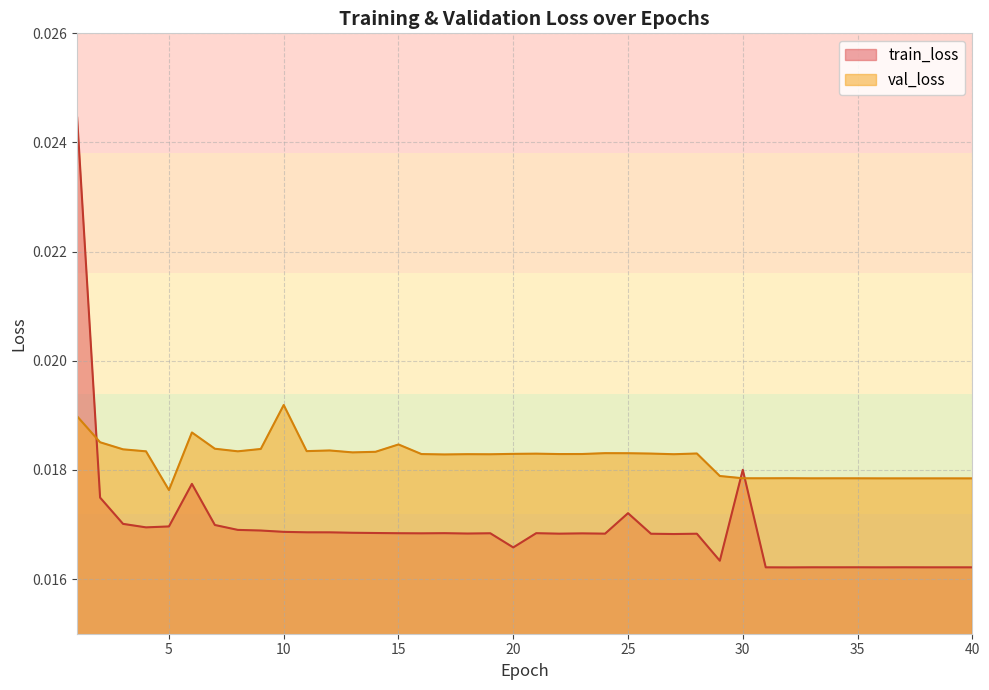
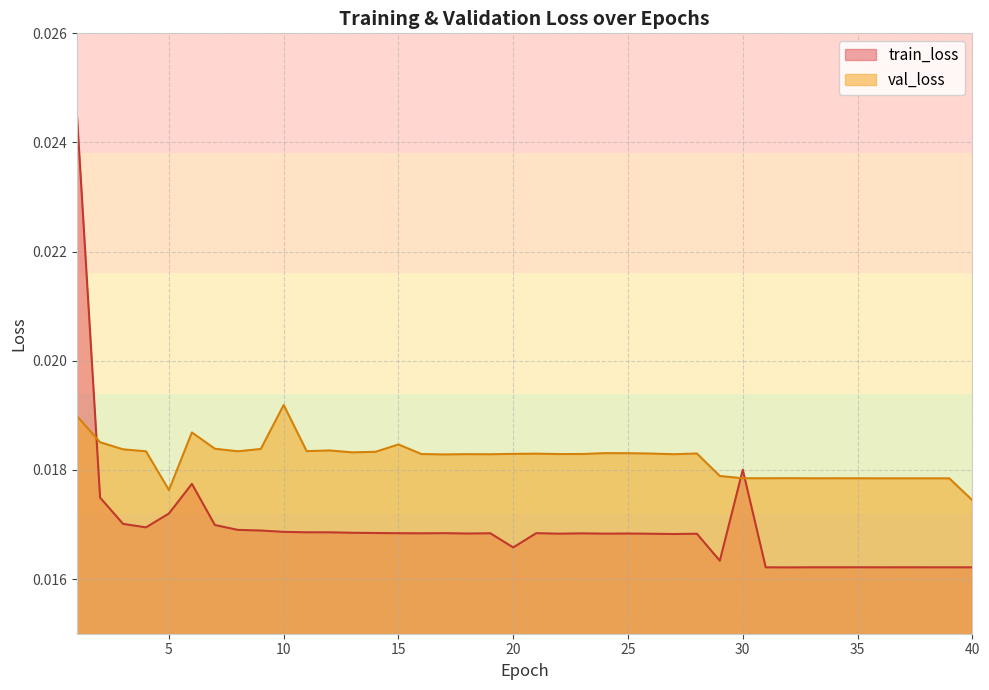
train_loss, 5: 0.0170 -> 0.0172
train_loss, 25: 0.0172 -> 0.0168
val_loss, 40: 0.0178 -> 0.0174
